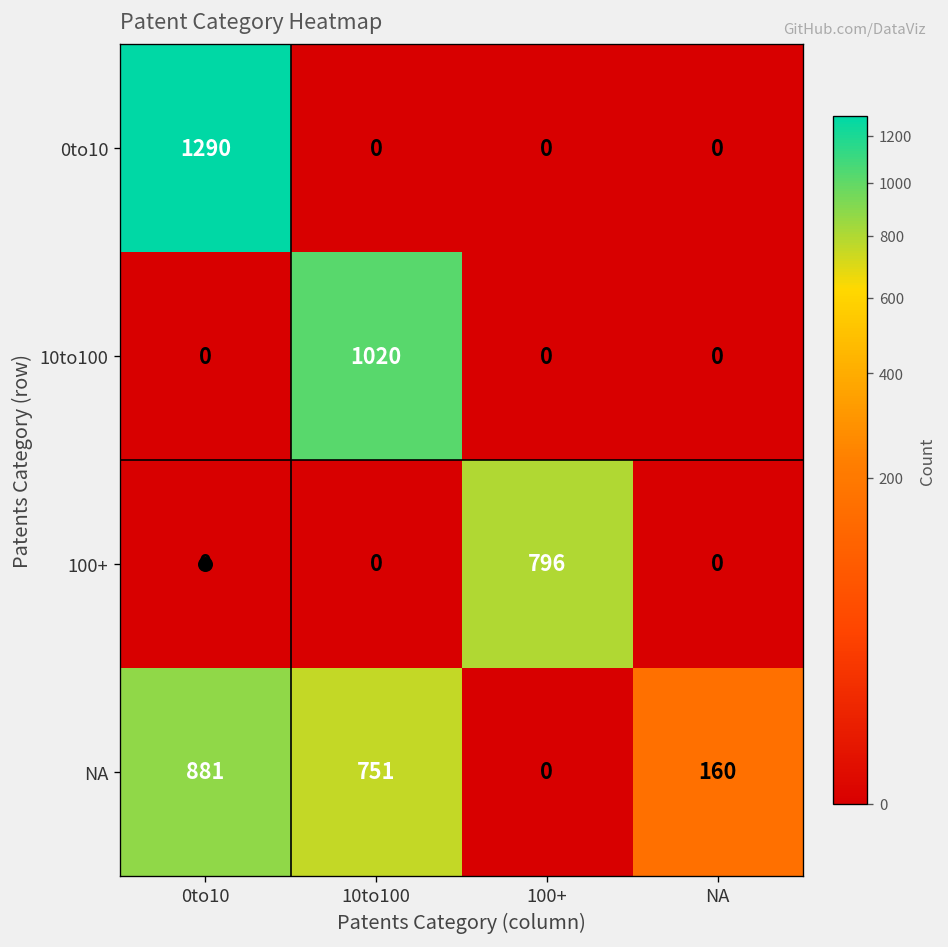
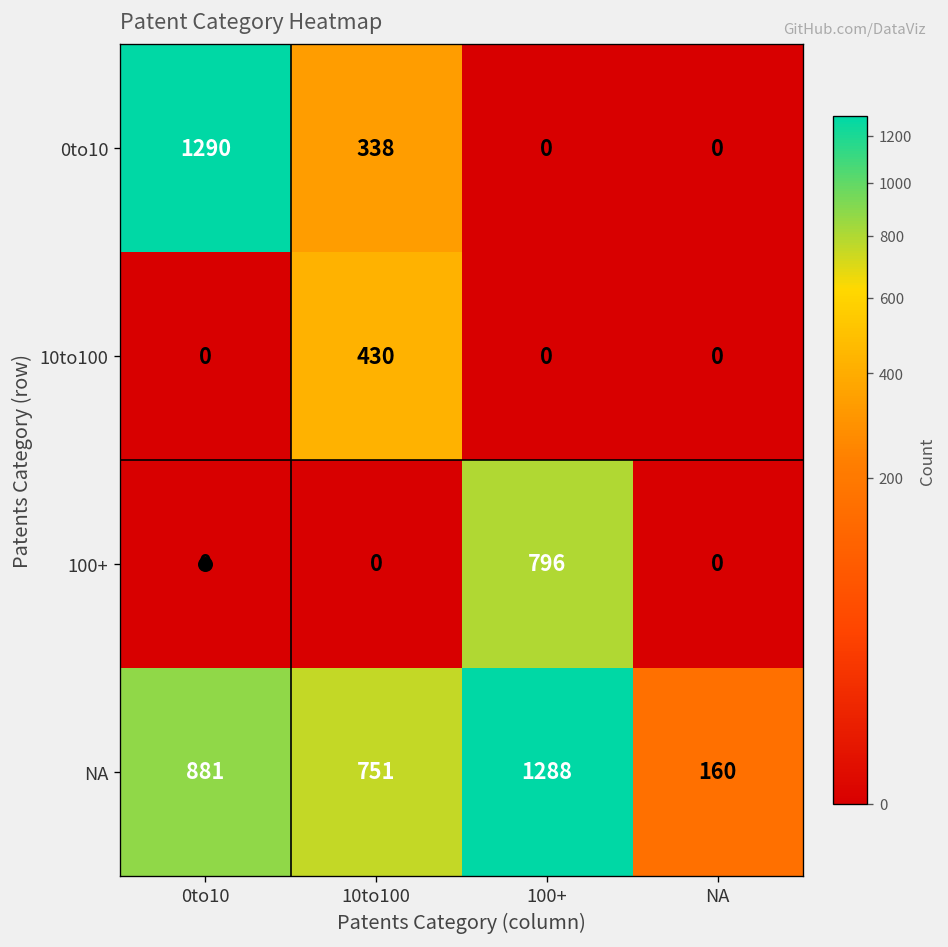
0to10, 10to100: 0 -> 338
10to100, 10to100: 1020 -> 430
NA, 100+: 0 -> 1288
